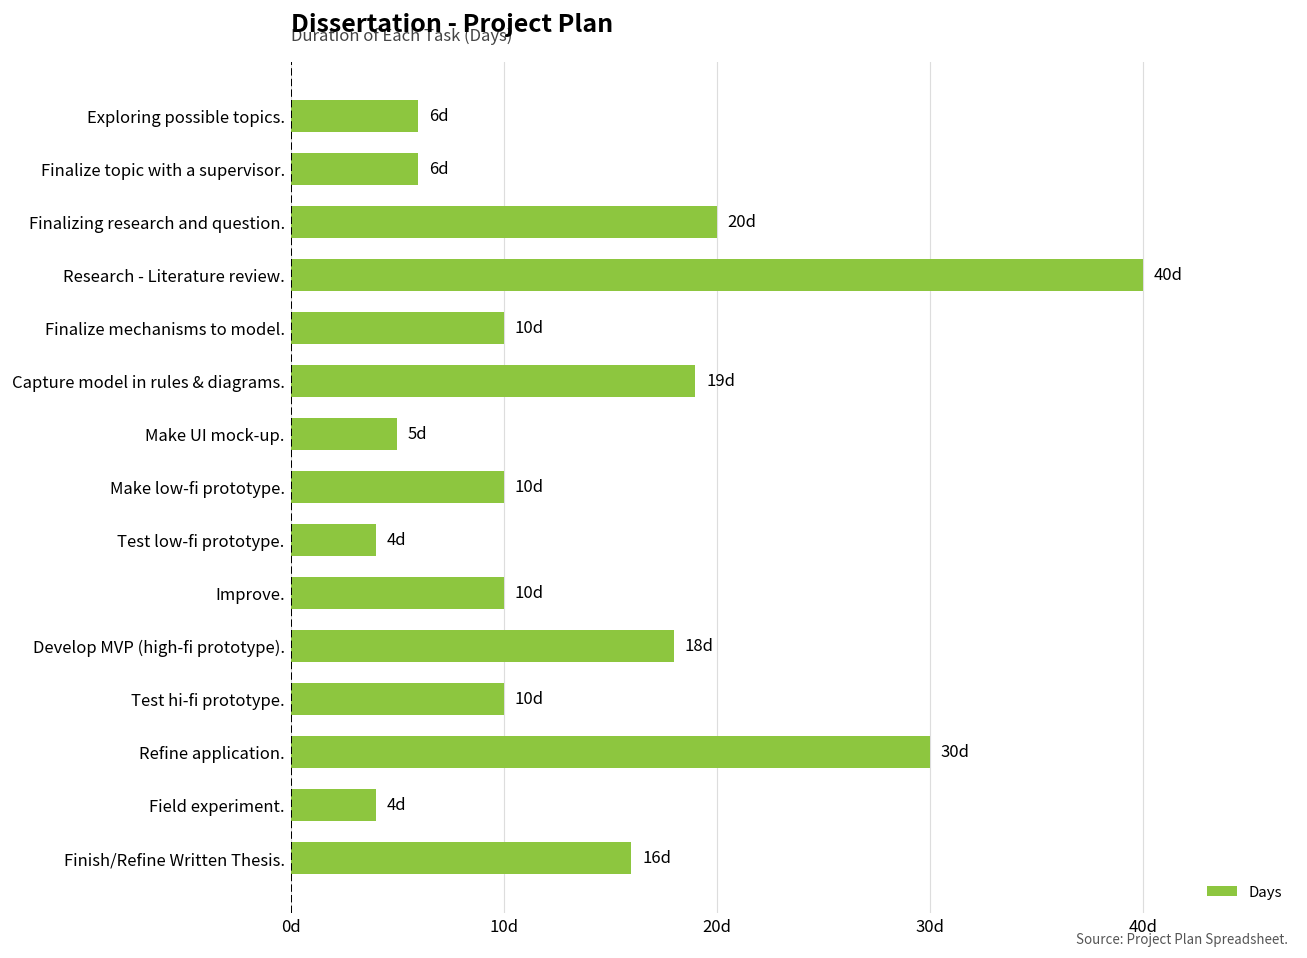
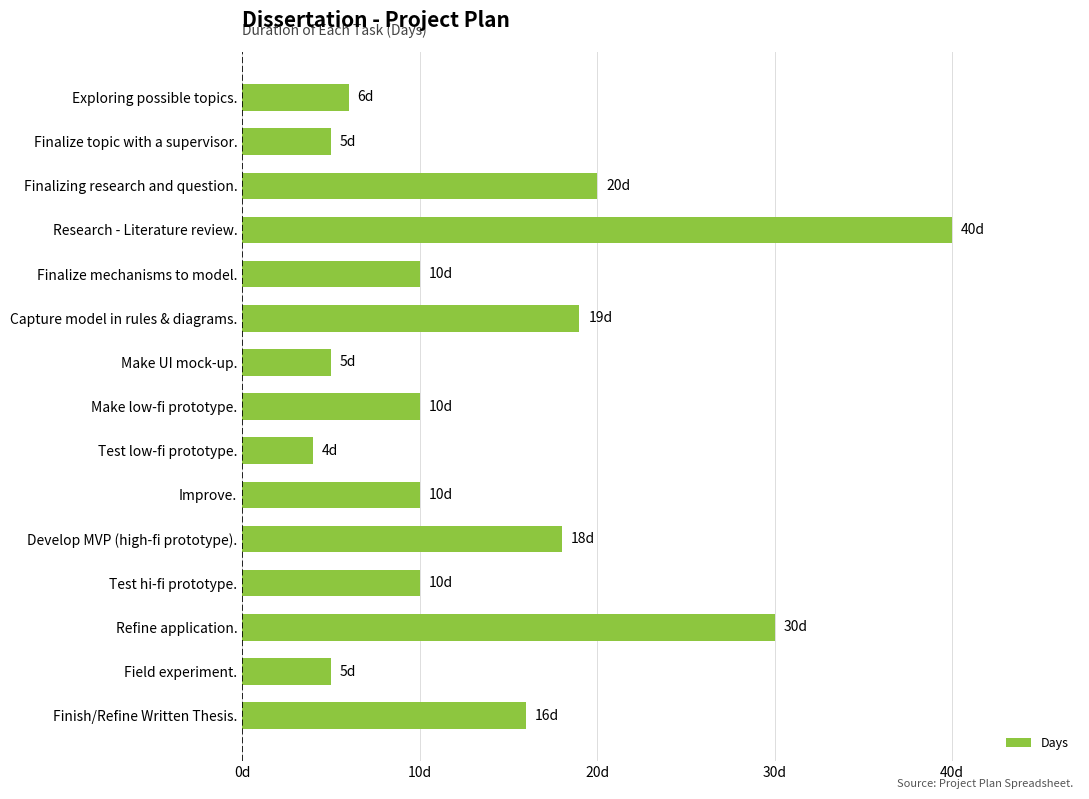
Finalize topic with a supervisor.: 6d -> 5d
Field experiment.: 4d -> 5d
